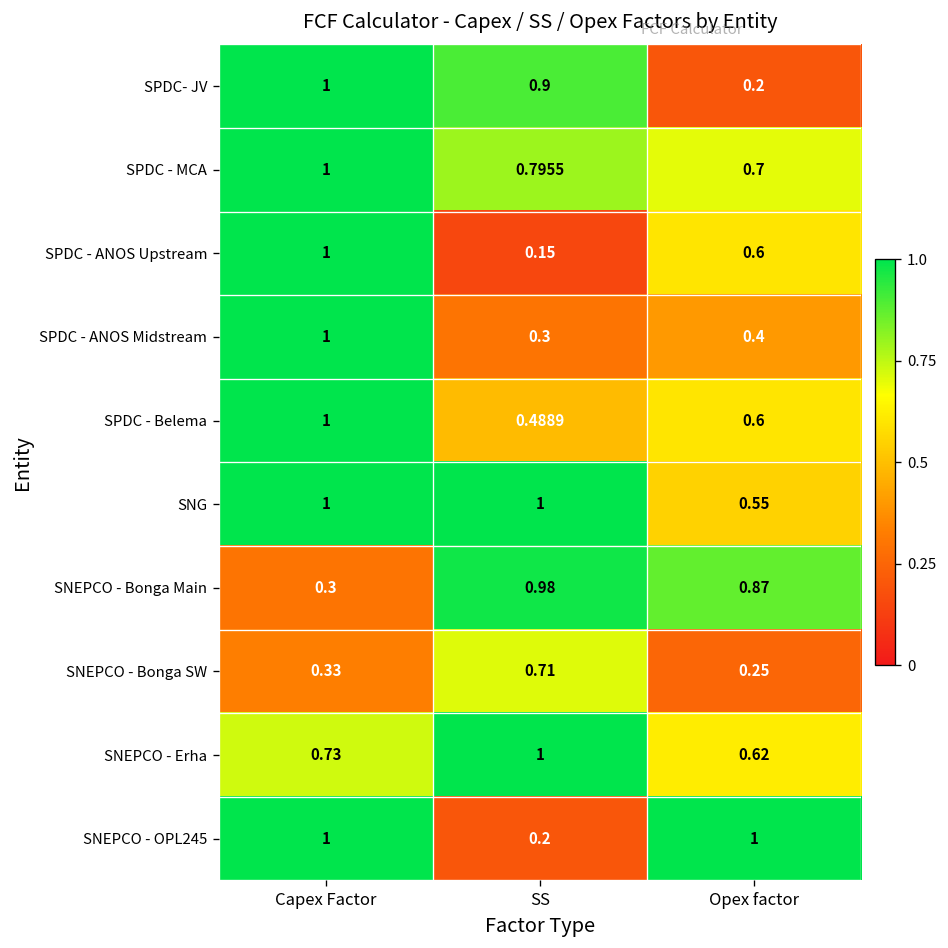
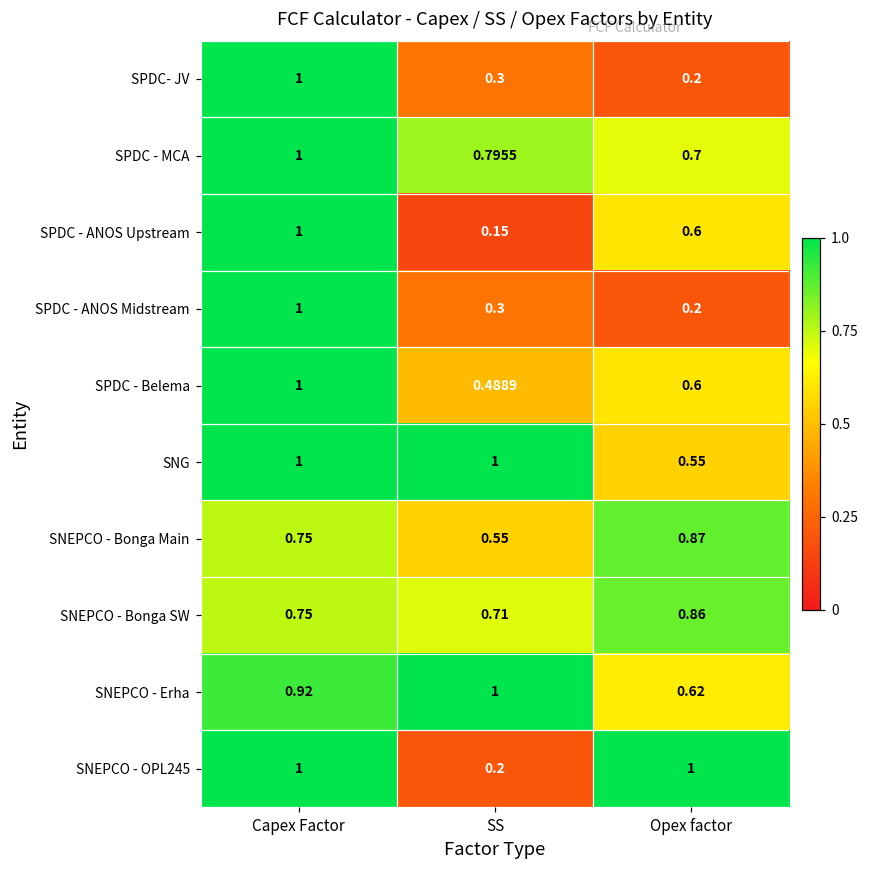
SPDC- JV, SS: 0.9 -> 0.3
SPDC - ANOS Midstream, Opex factor: 0.4 -> 0.2
SNEPCO - Bonga Main, Capex Factor: 0.3 -> 0.75
SNEPCO - Bonga Main, SS: 0.98 -> 0.55
SNEPCO - Bonga SW, Capex Factor: 0.33 -> 0.75
SNEPCO - Bonga SW, Opex factor: 0.25 -> 0.86
SNEPCO - Erha, Capex Factor: 0.73 -> 0.92
